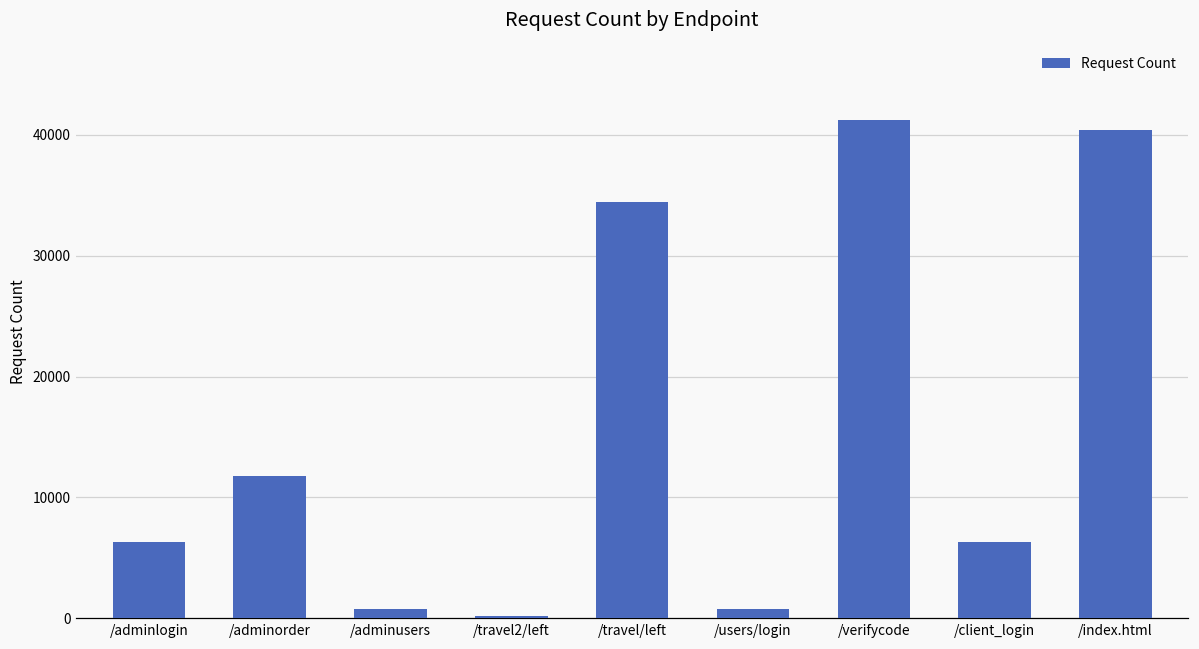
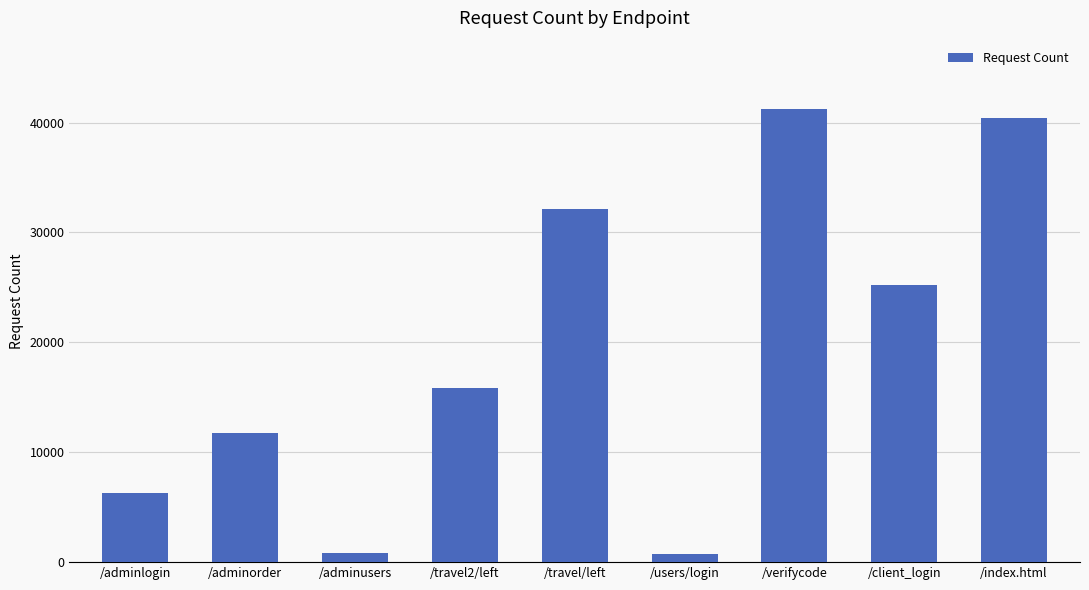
/travel2/left: 200 -> 15800
/travel/left: 34400 -> 32100
/client_login: 6300 -> 25200
